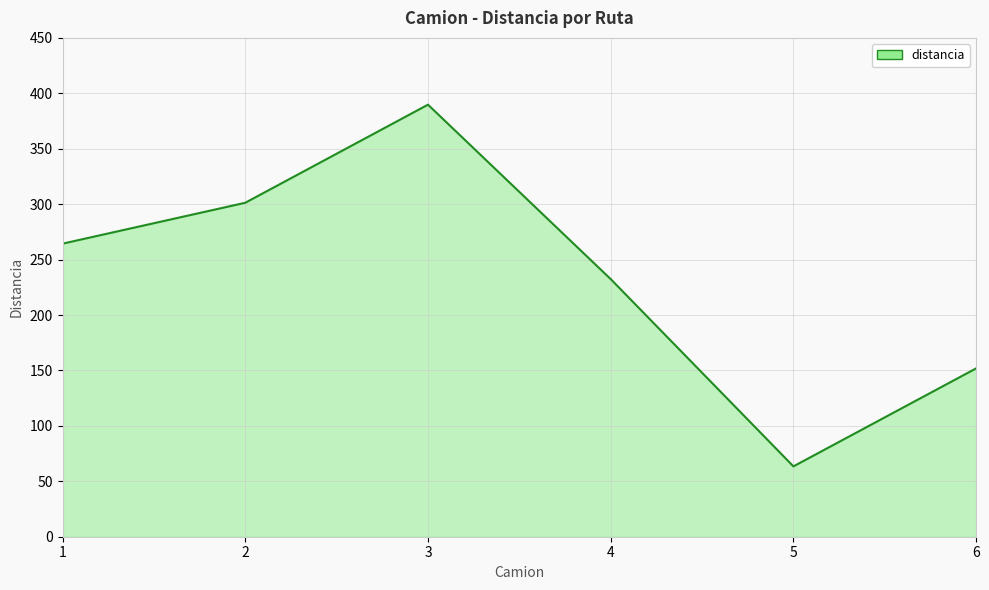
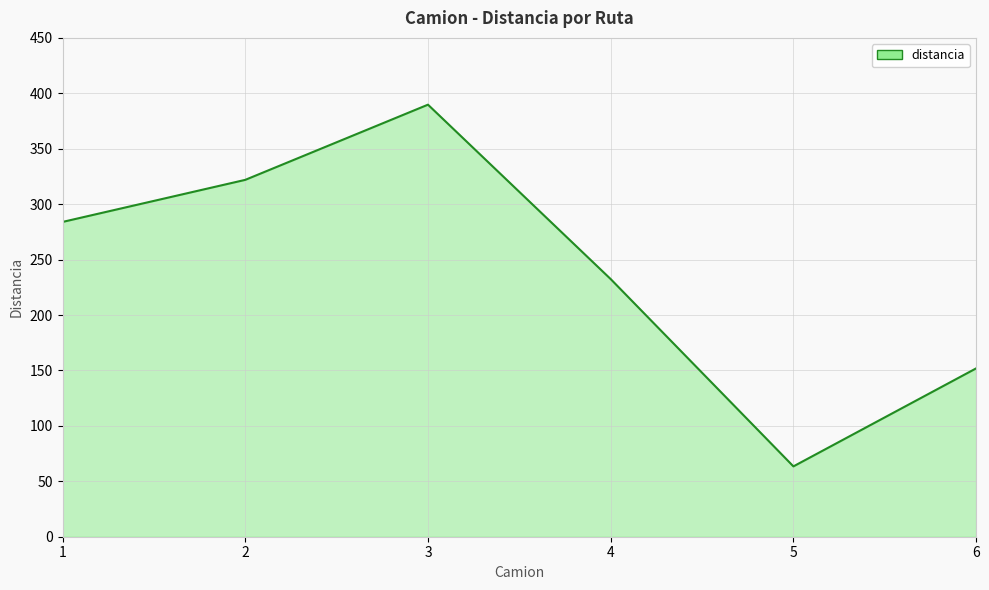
1: 264 -> 284
2: 301 -> 322
